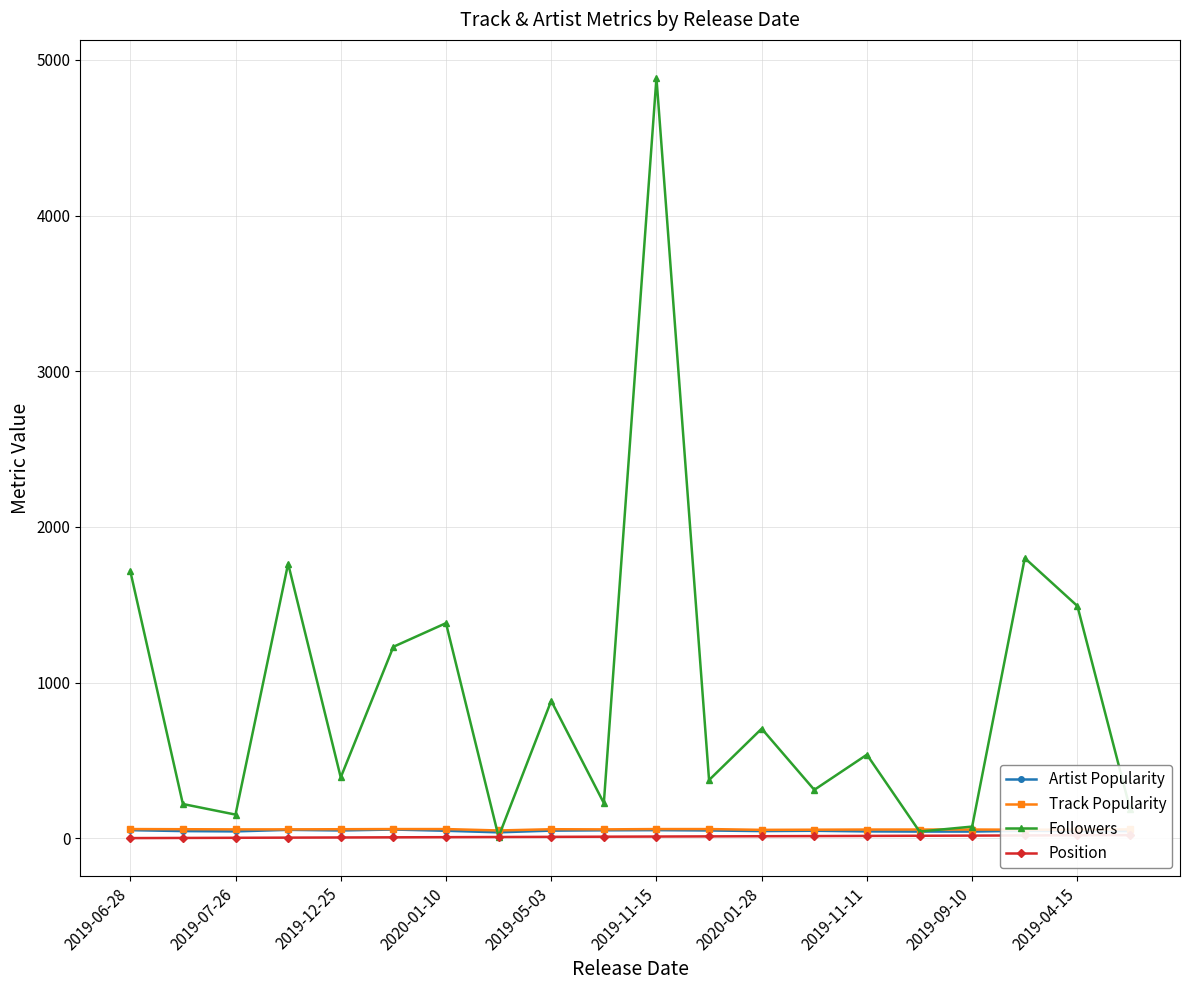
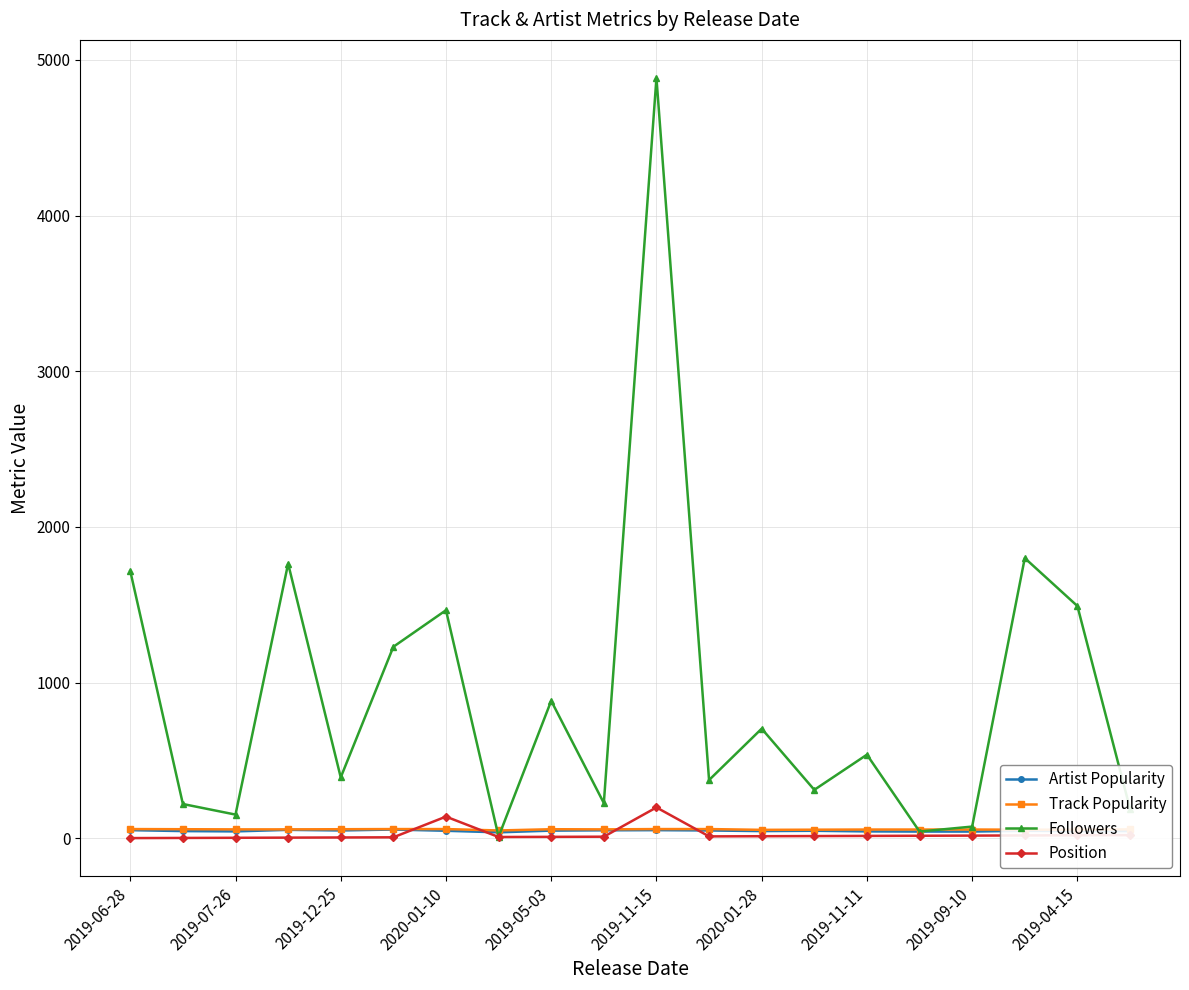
Followers, 2020-01-10: 1380 -> 1470
Position, 2020-01-10: 10 -> 140
Position, 2019-11-15: 10 -> 200
